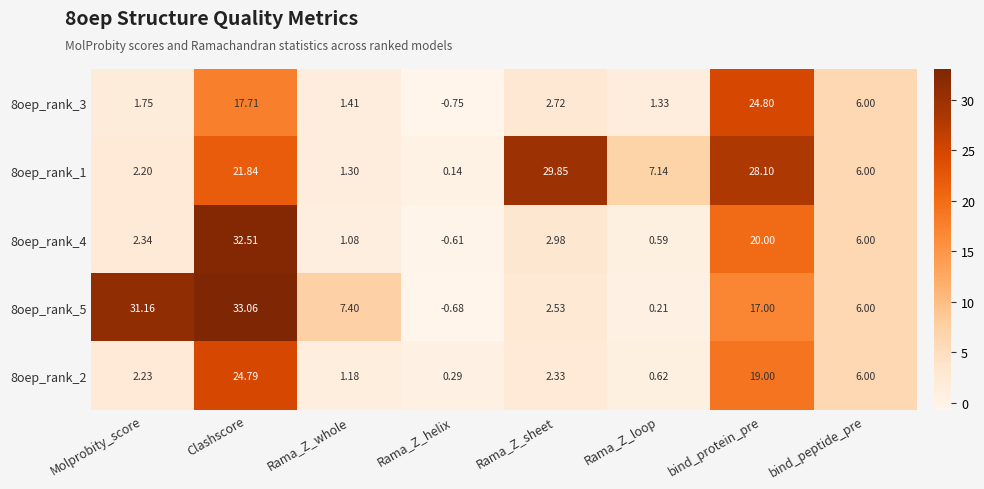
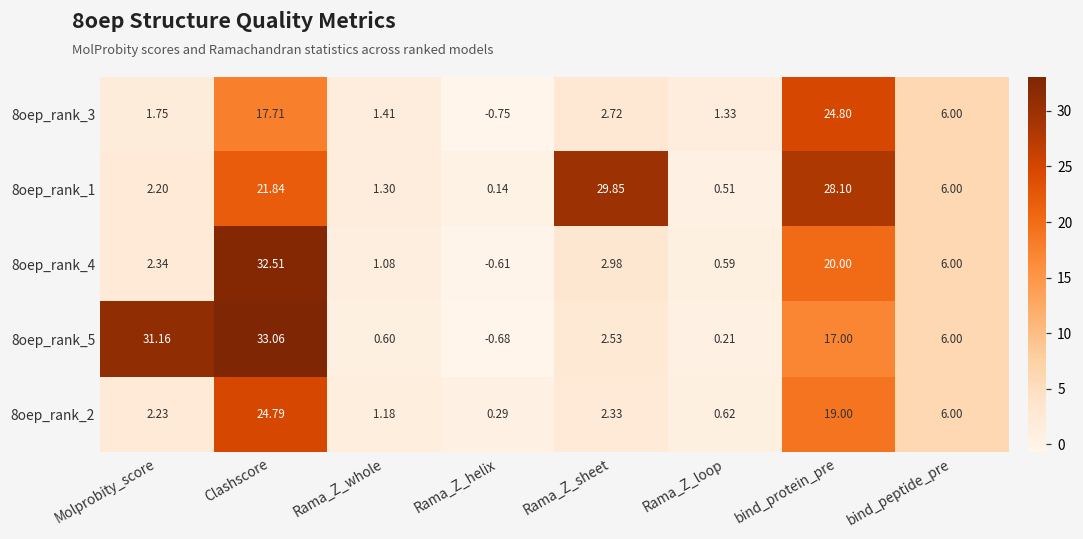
8oep_rank_1, Rama_Z_loop: 7.14 -> 0.51
8oep_rank_5, Rama_Z_whole: 7.40 -> 0.60
